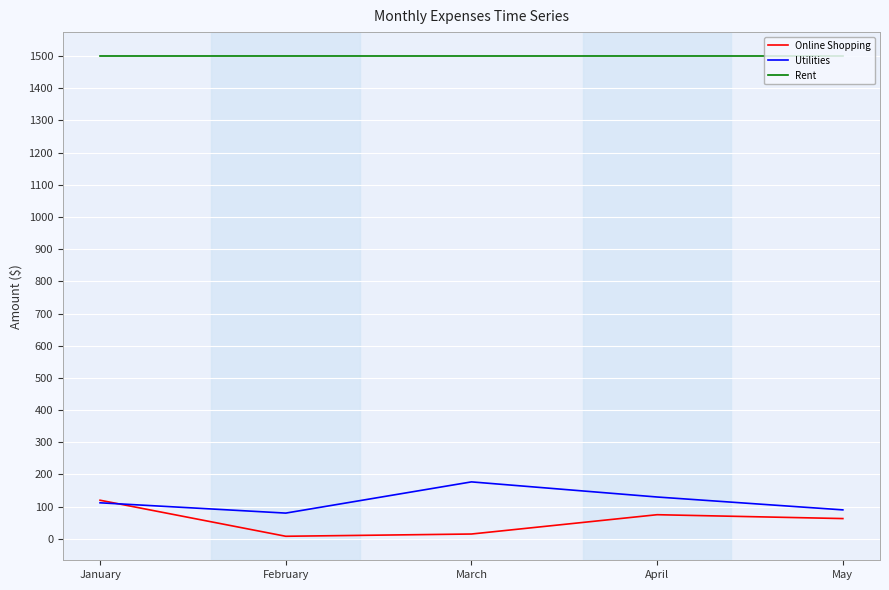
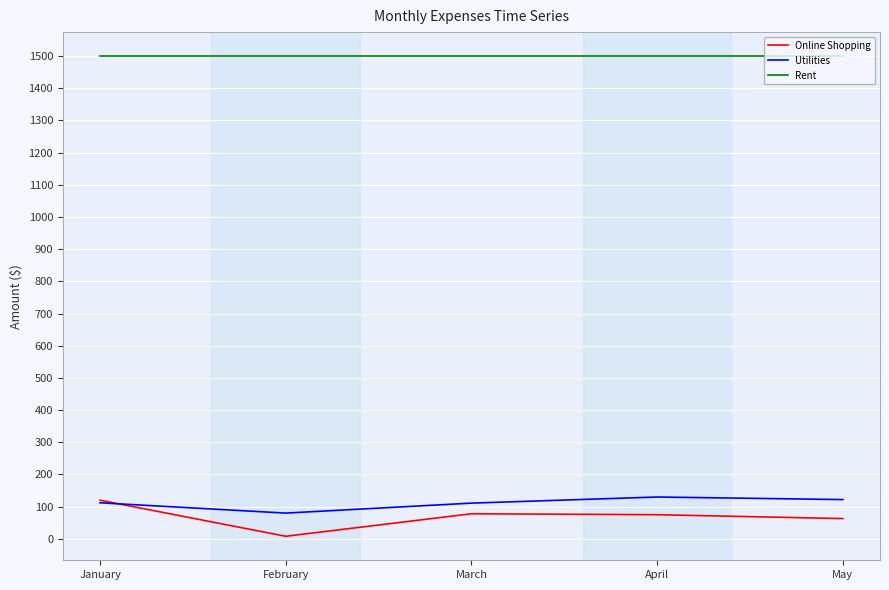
Online Shopping, March: 20 -> 80
Utilities, March: 180 -> 110
Utilities, May: 90 -> 120
